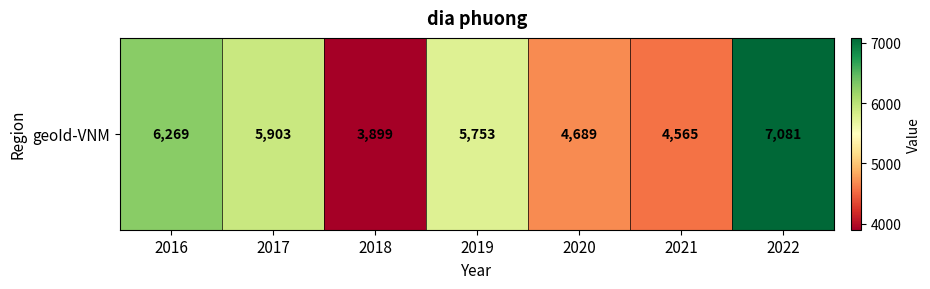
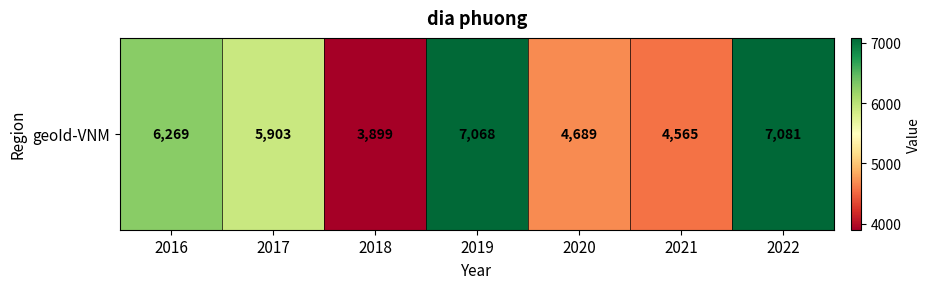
geoId-VNM, 2019: 5,753 -> 7,068
